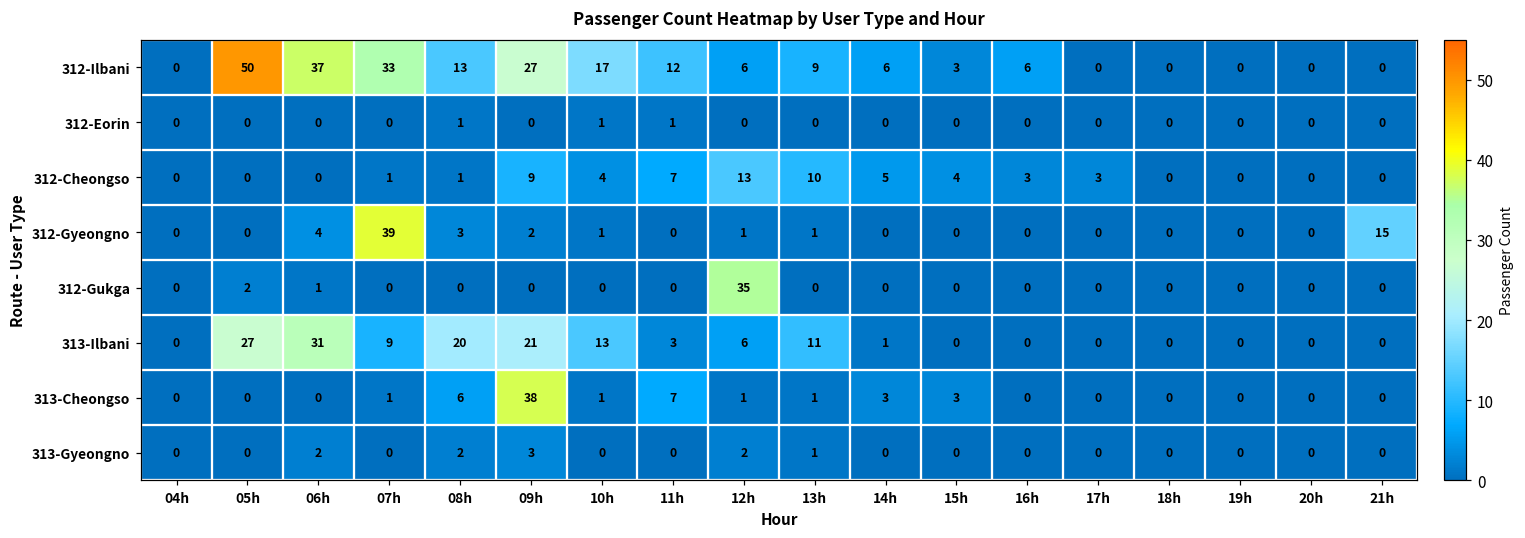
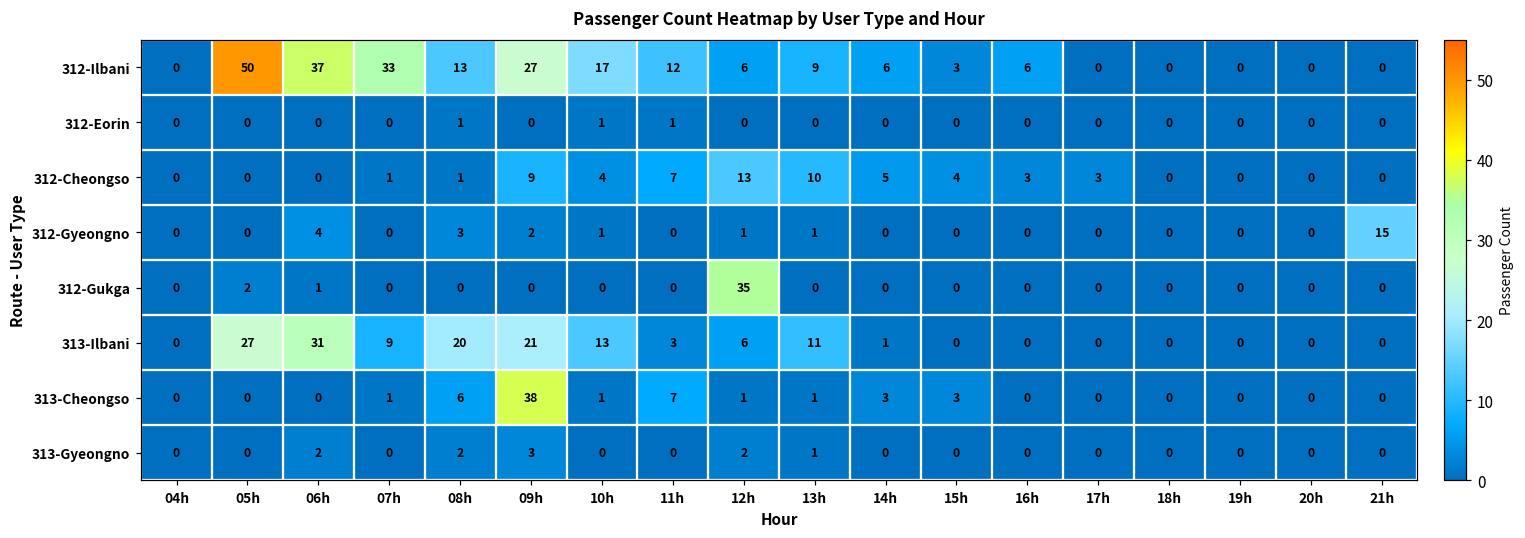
312-Gyeongno, 07h: 39 -> 0
